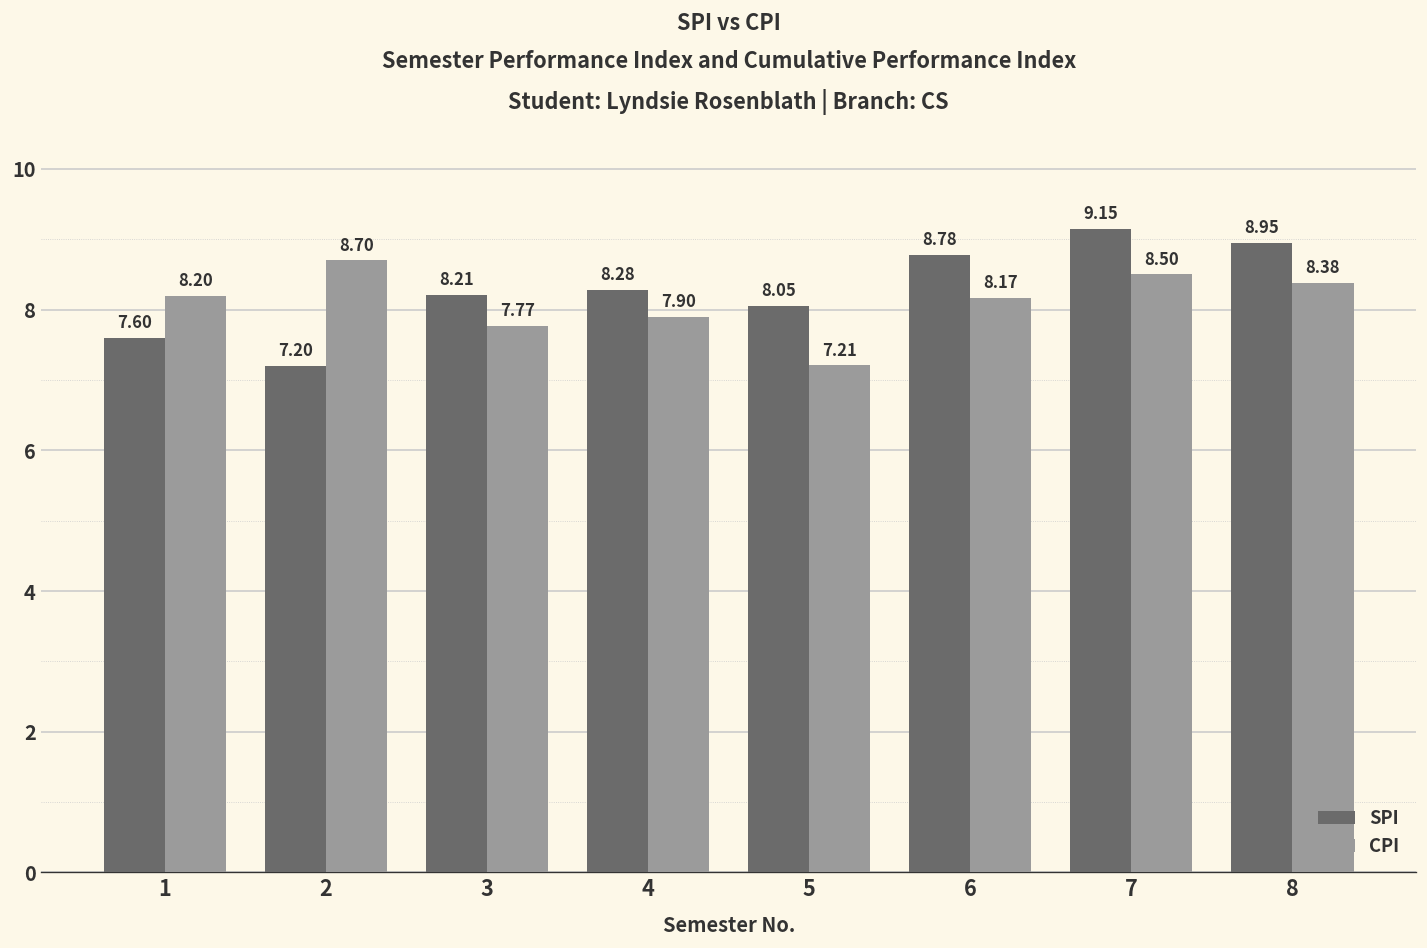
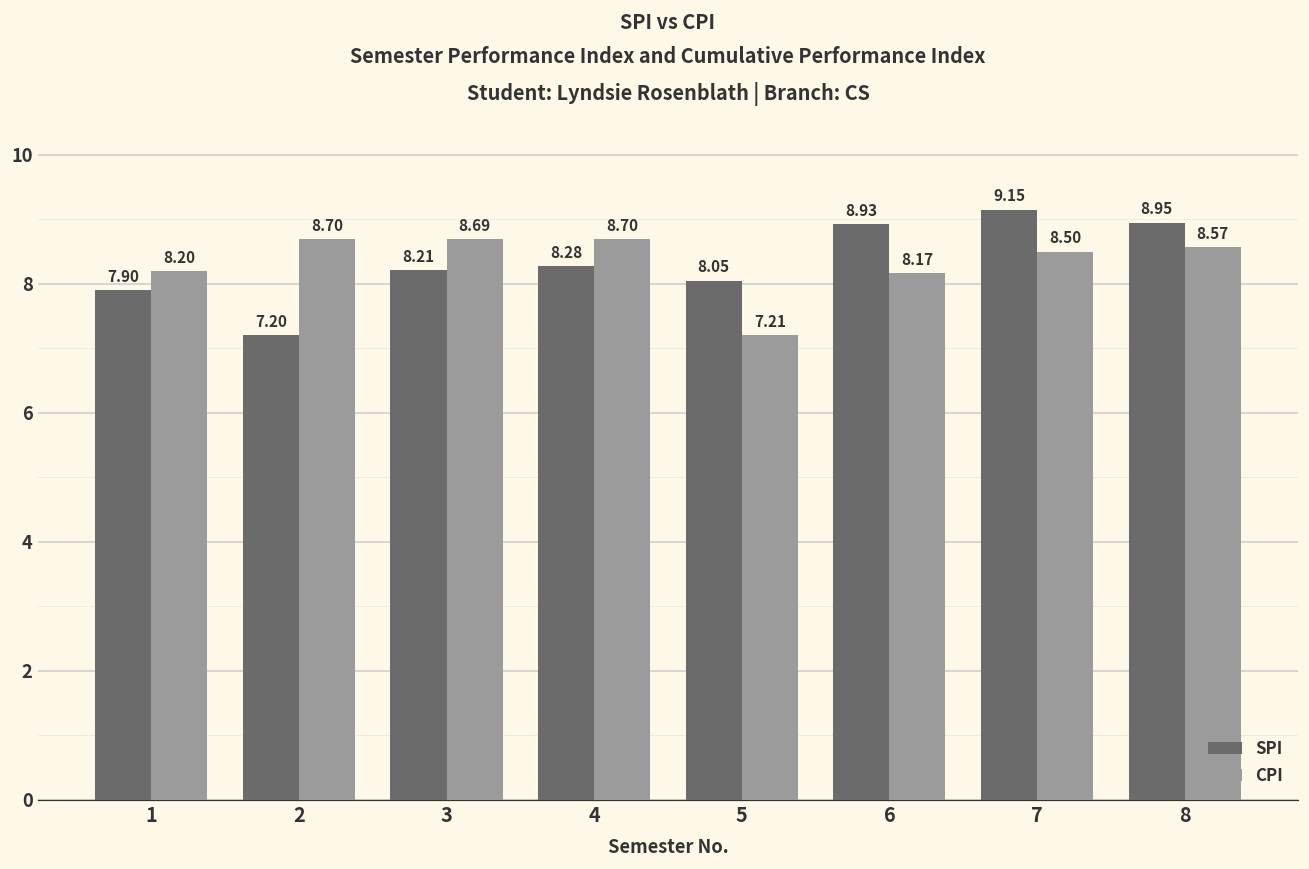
SPI, 1: 7.60 -> 7.90
CPI, 3: 7.77 -> 8.69
CPI, 4: 7.90 -> 8.70
SPI, 6: 8.78 -> 8.93
CPI, 8: 8.38 -> 8.57
